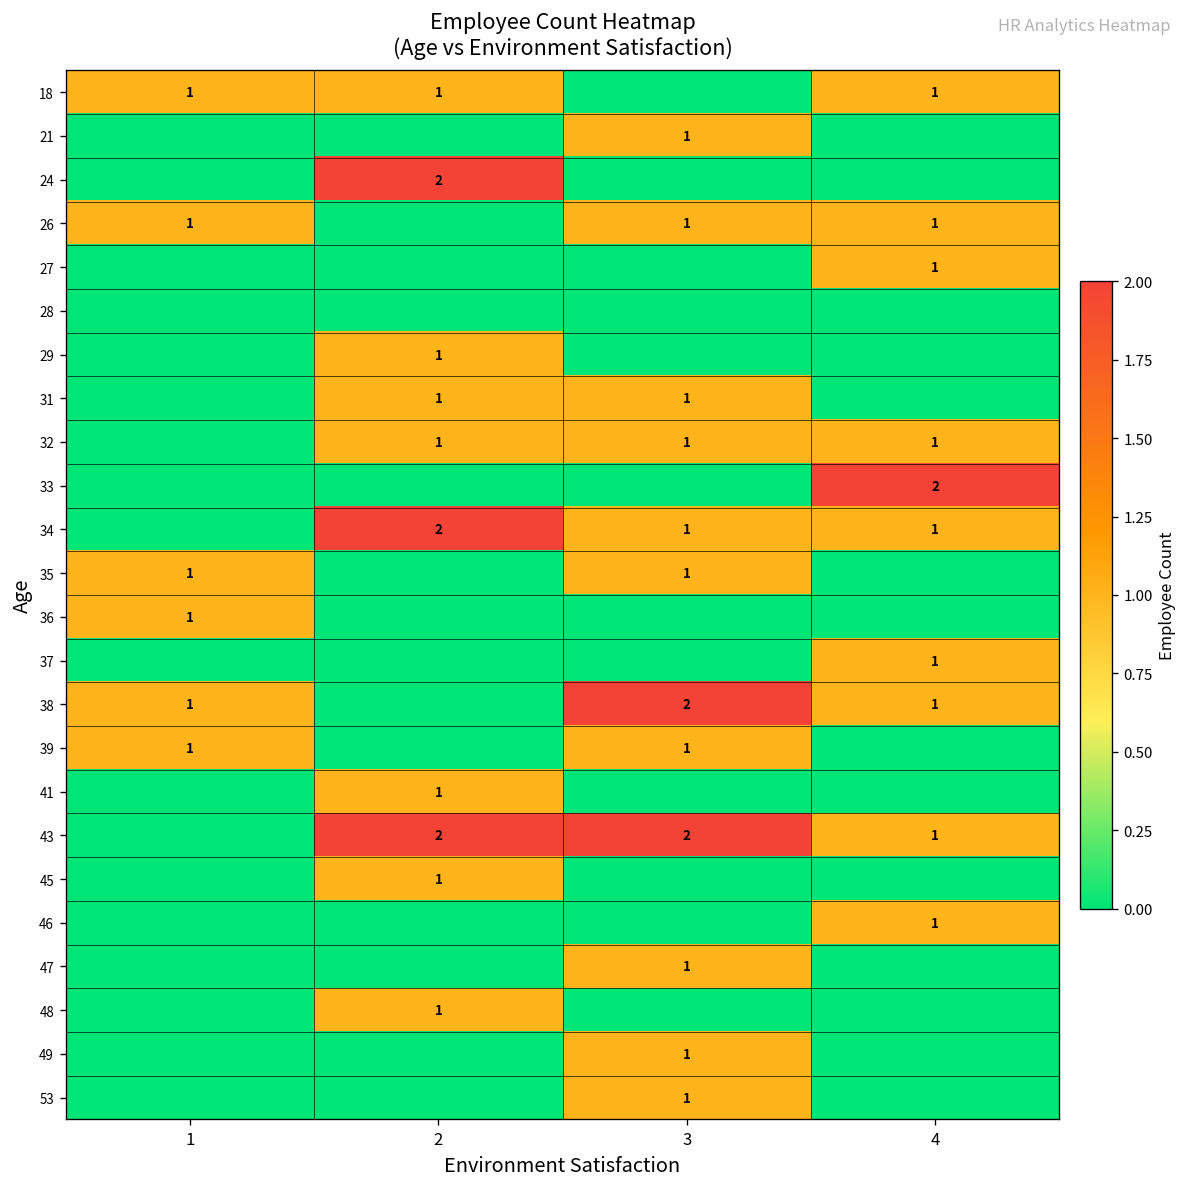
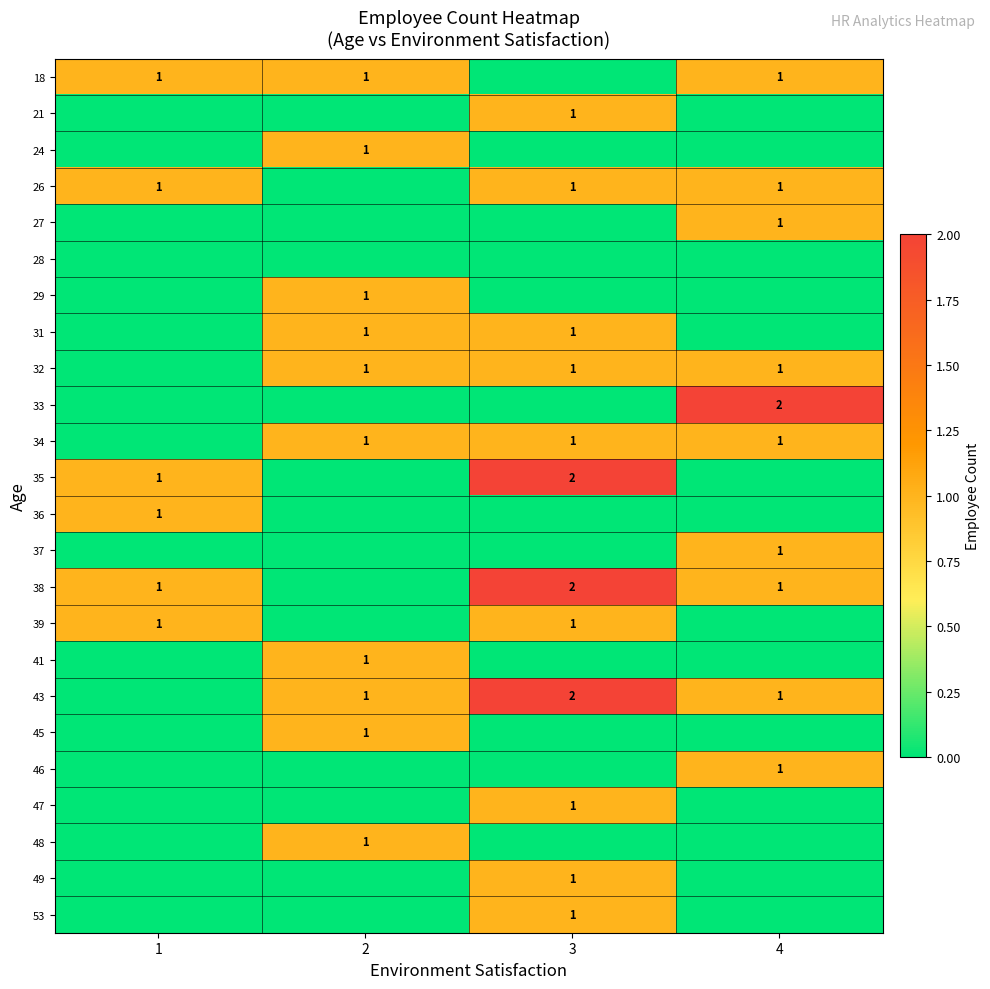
24, 2: 2 -> 1
34, 2: 2 -> 1
35, 3: 1 -> 2
43, 2: 2 -> 1
